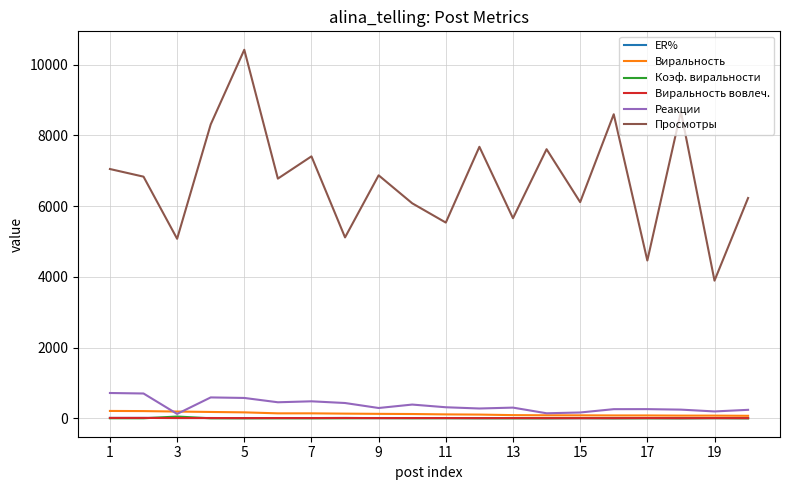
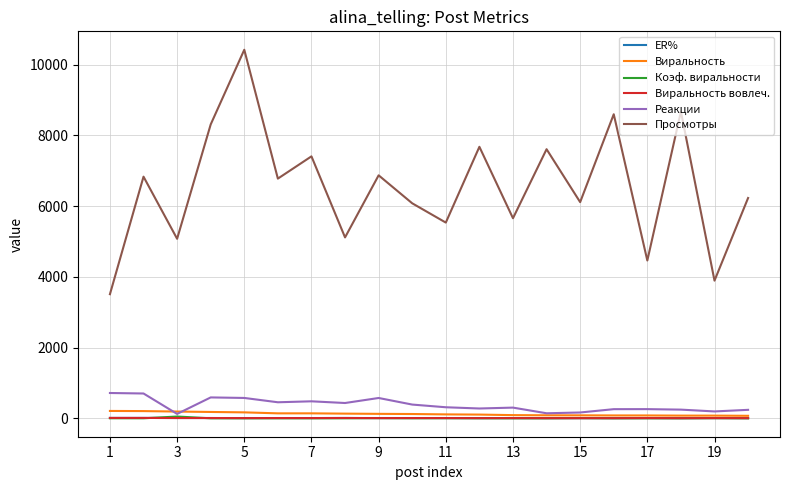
Просмотры, 1: 7000 -> 3500
Реакции, 9: 300 -> 600
